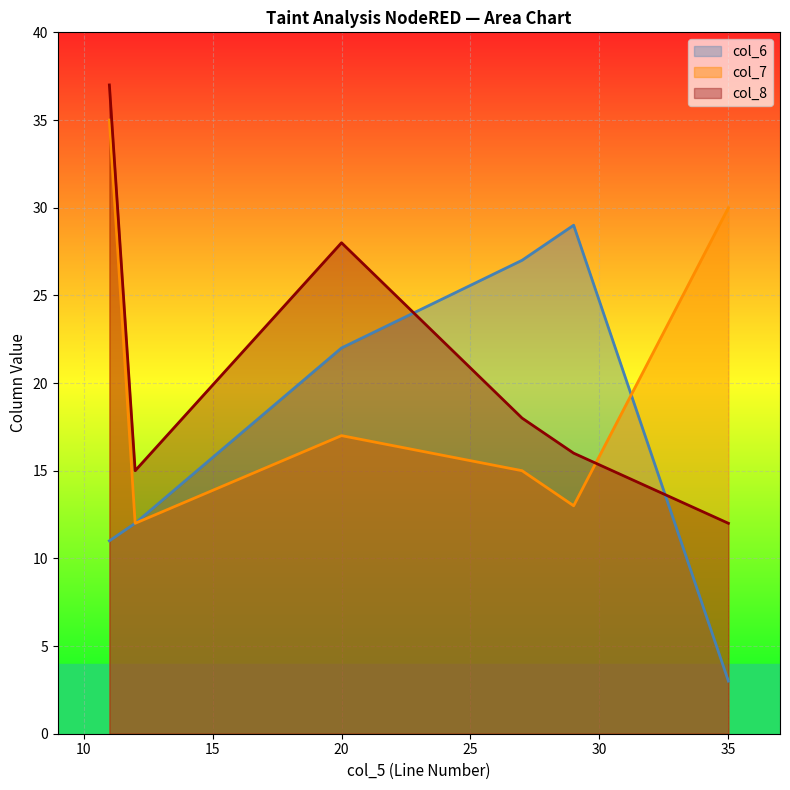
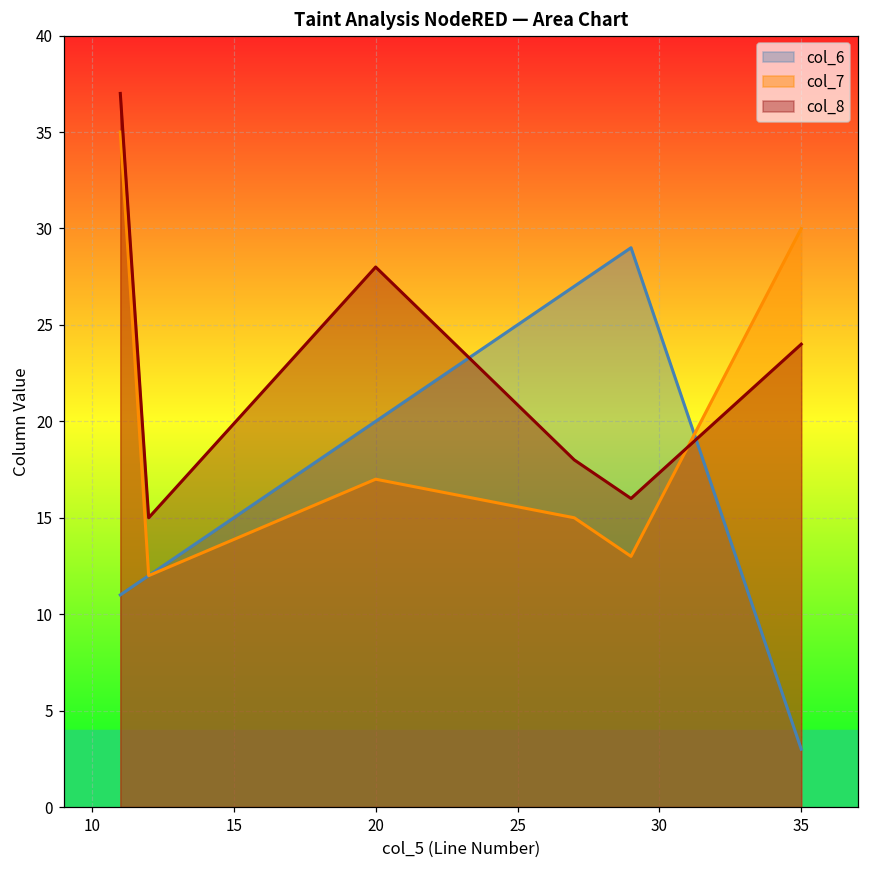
col_6, 20: 22 -> 20
col_8, 35: 12 -> 24
